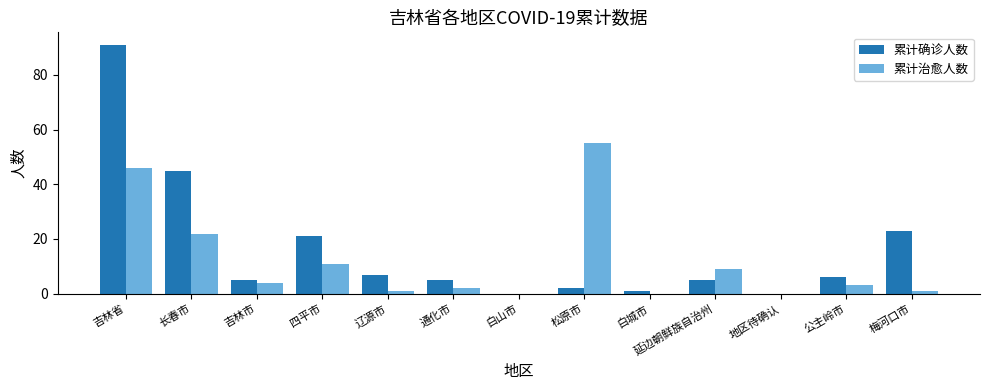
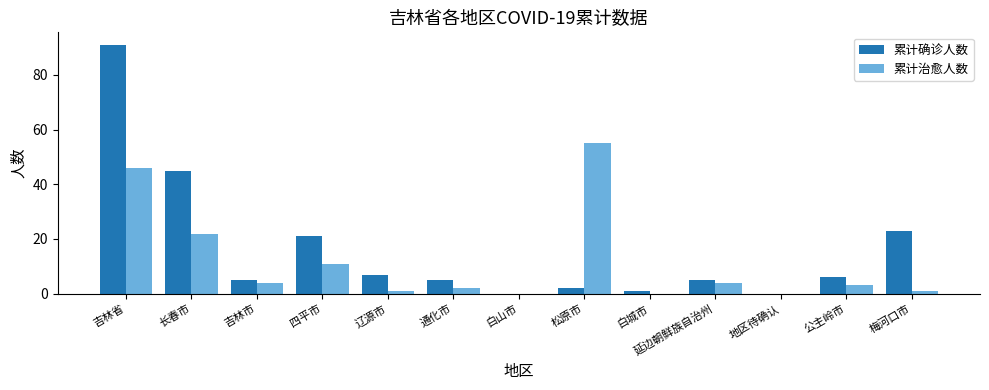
累计治愈人数, 延边朝鲜族自治州: 9 -> 4
